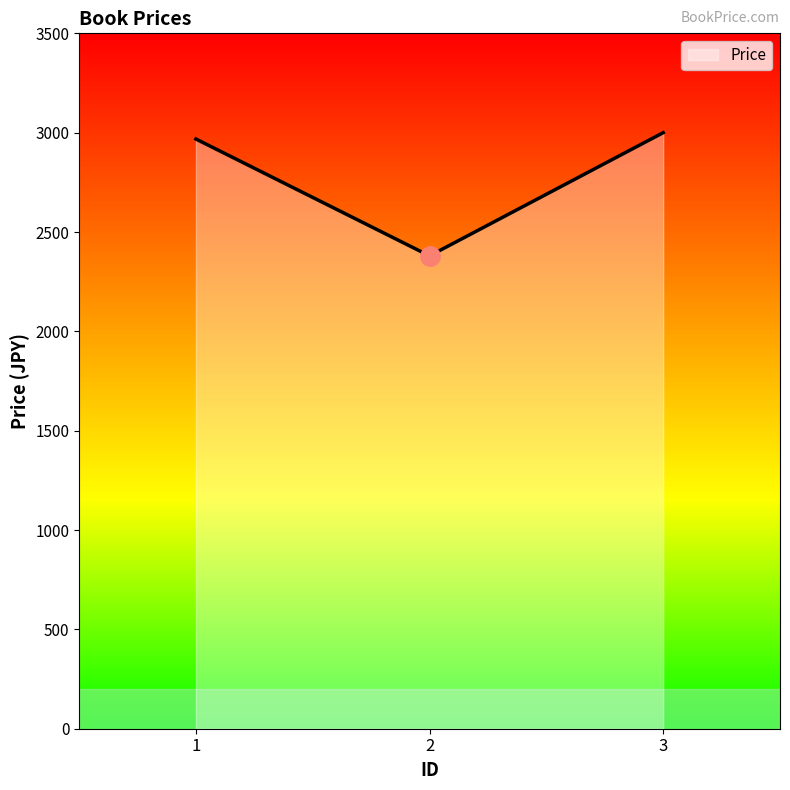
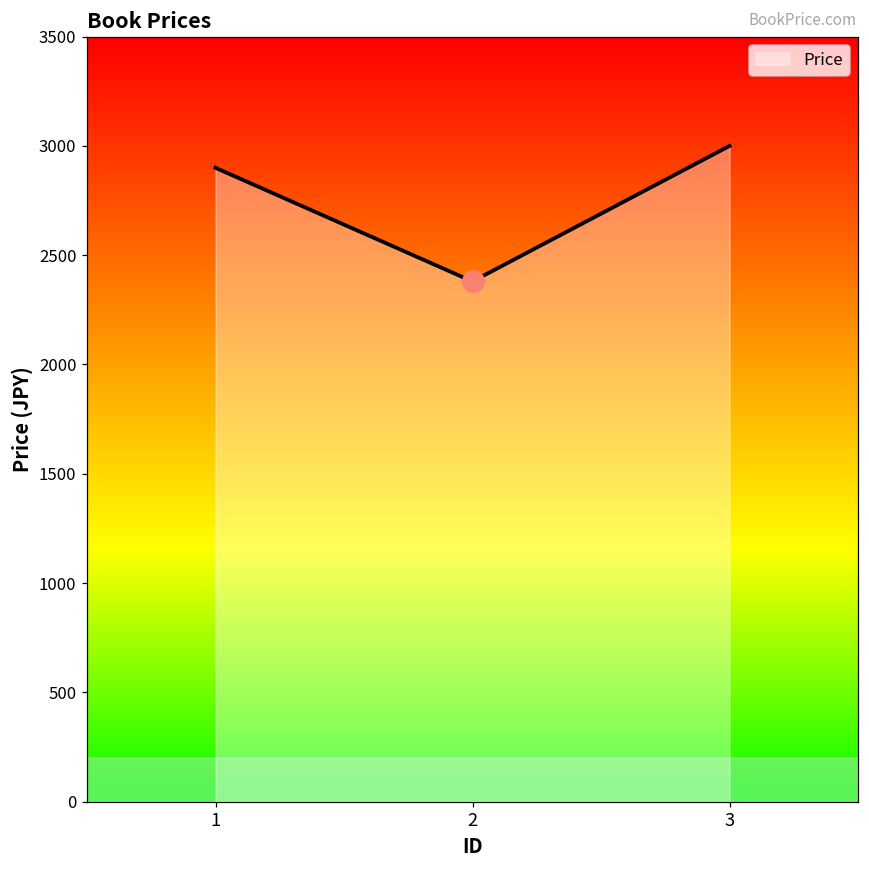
Price, 1: 2970 -> 2900
